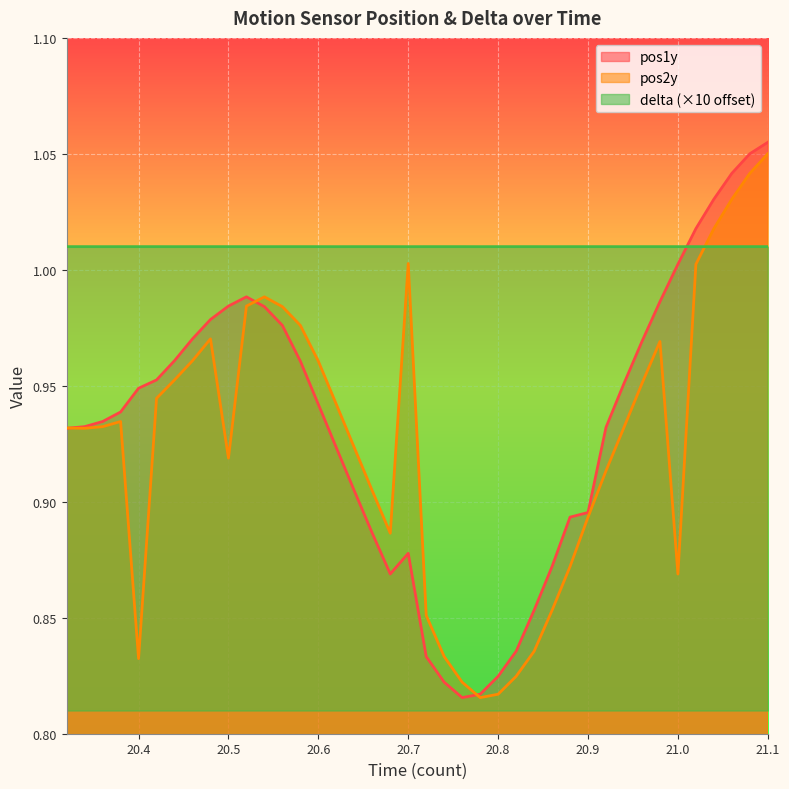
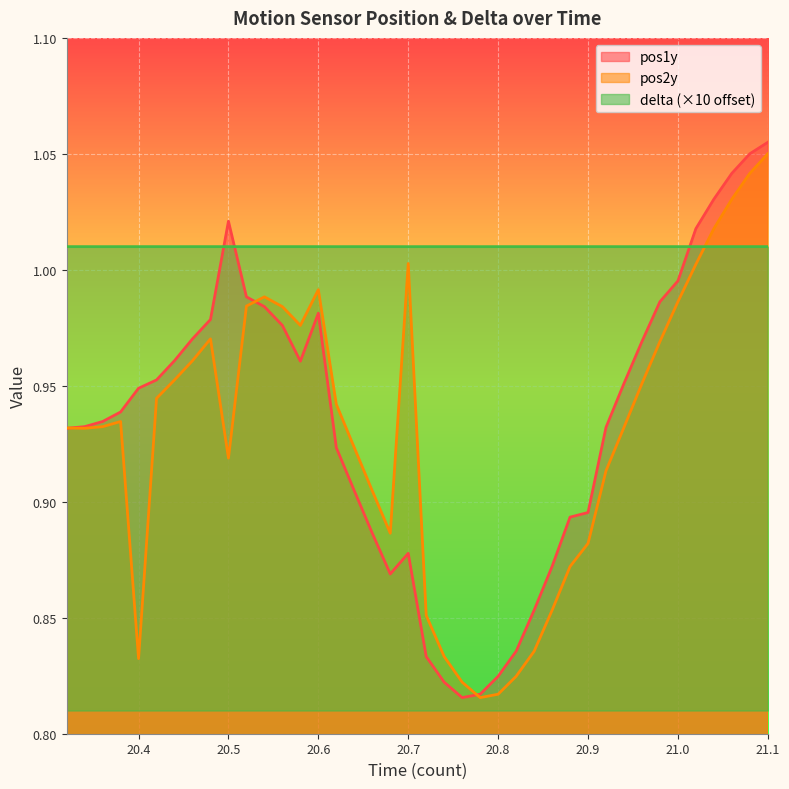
pos1y, 20.5: 0.984 -> 1.021
pos1y, 20.6: 0.942 -> 0.981
pos2y, 20.6: 0.961 -> 0.991
pos2y, 20.9: 0.893 -> 0.882
pos1y, 21.0: 1.002 -> 0.995
pos2y, 21.0: 0.869 -> 0.986
